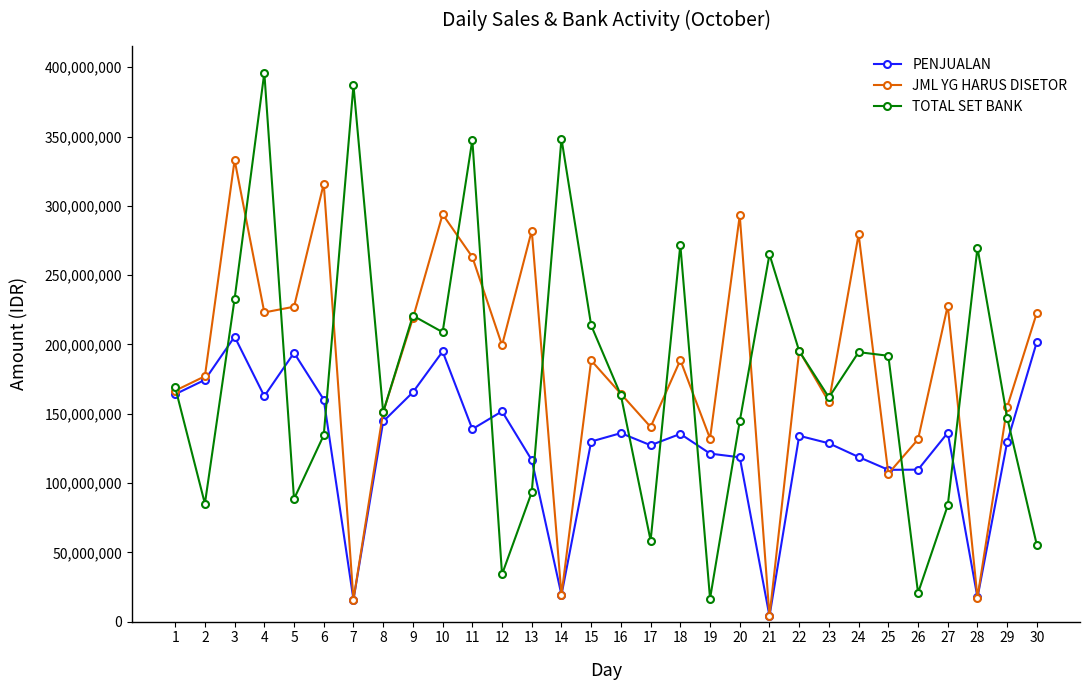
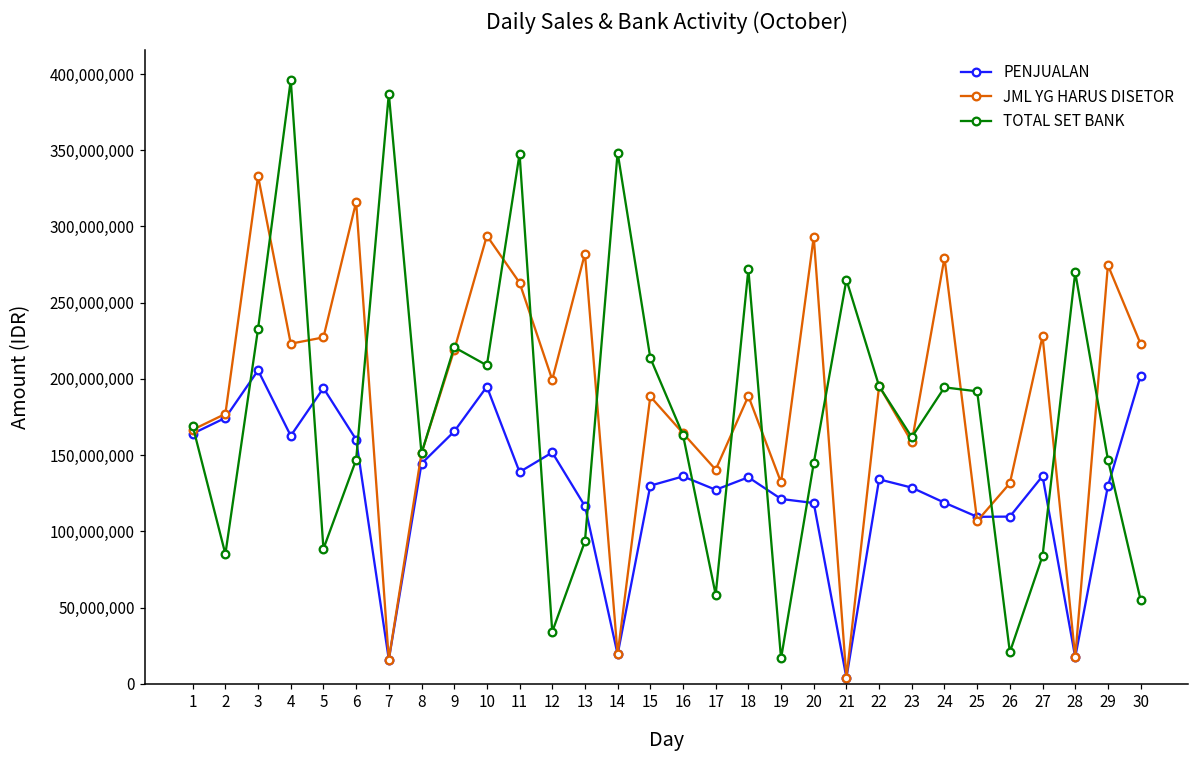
TOTAL SET BANK, 6: 135,000,000 -> 147,000,000
JML YG HARUS DISETOR, 29: 155,000,000 -> 275,000,000
